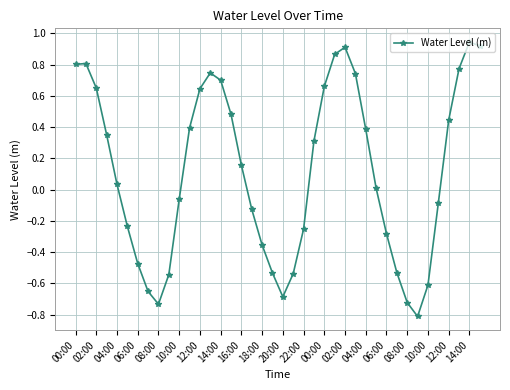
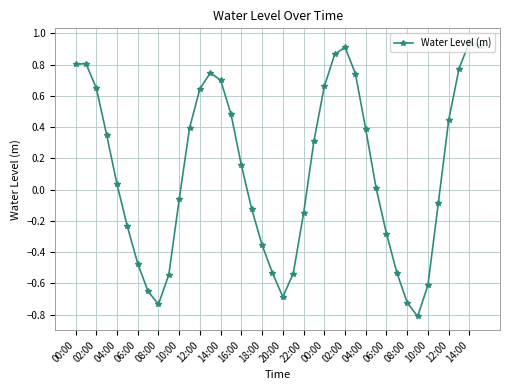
22:00: -0.25 -> -0.15
